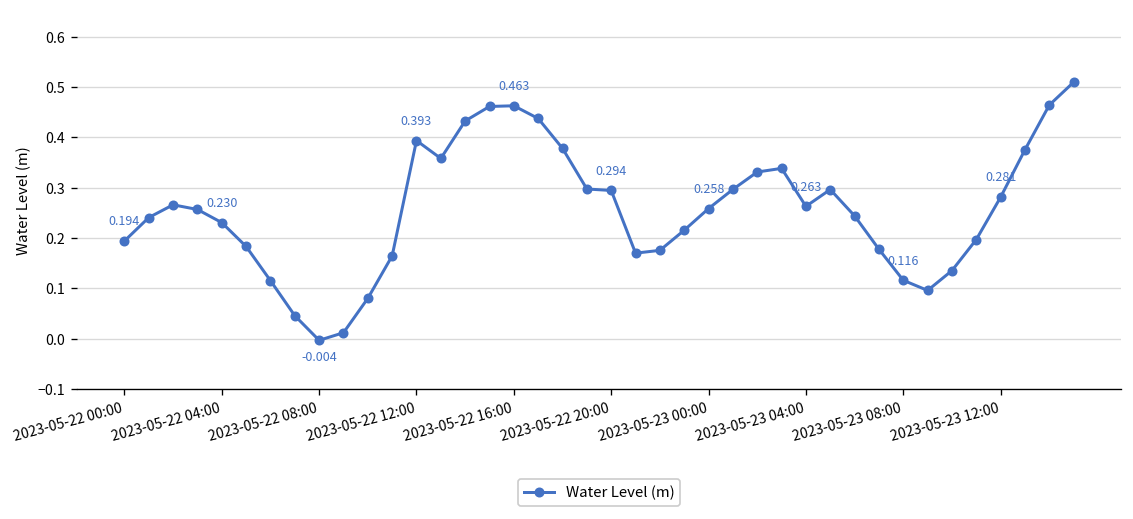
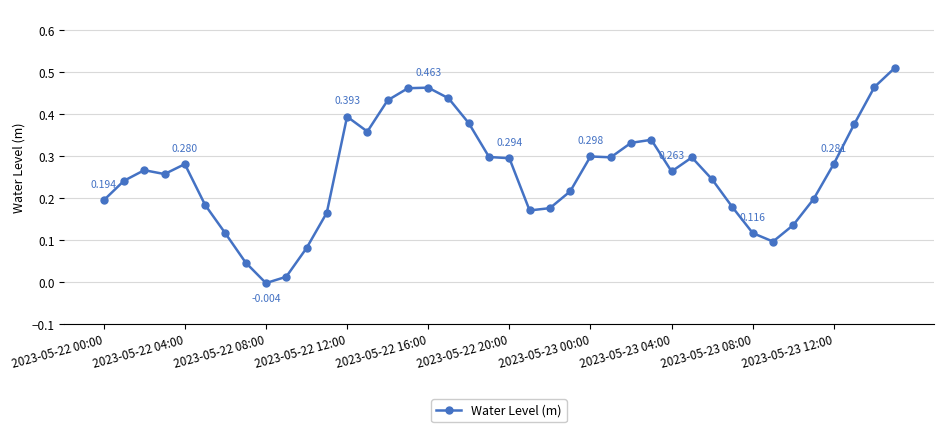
2023-05-22 04:00: 0.230 -> 0.280
2023-05-23 00:00: 0.258 -> 0.298
